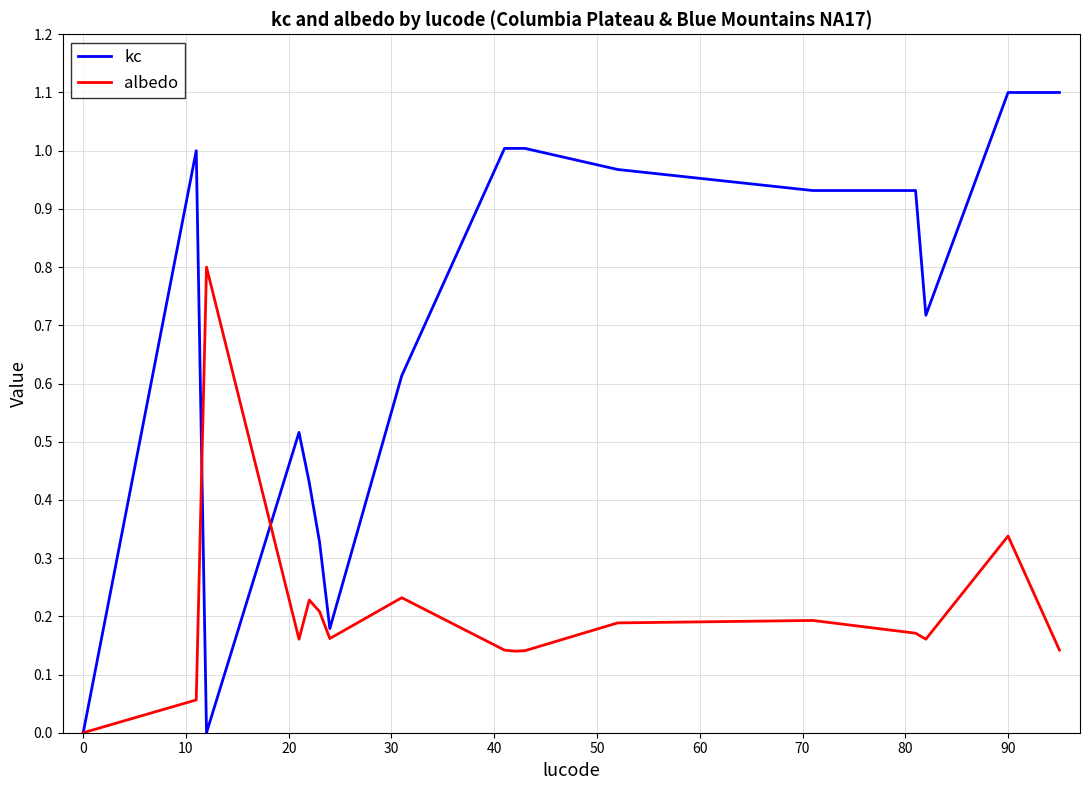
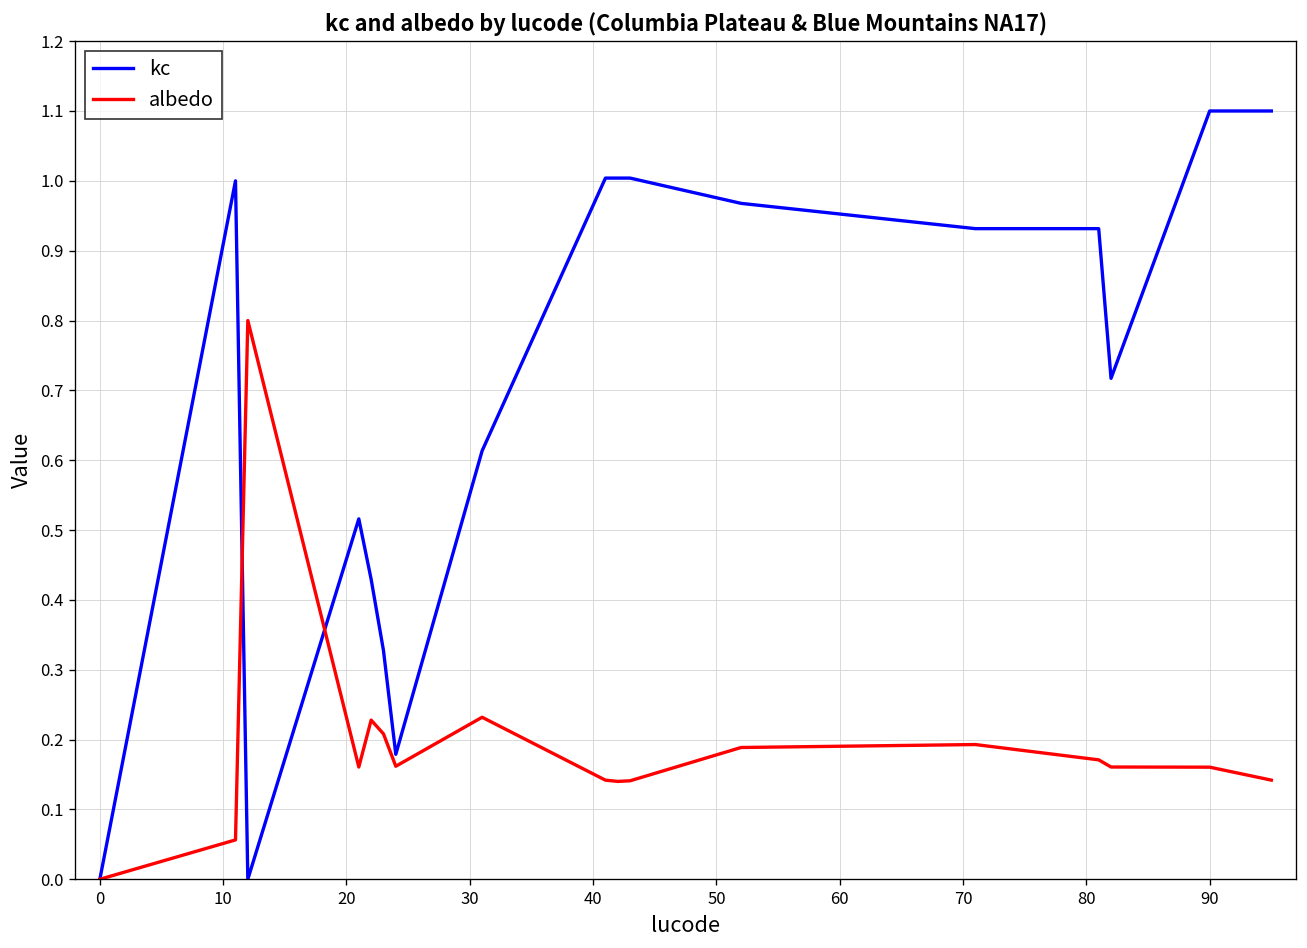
albedo, 90: 0.34 -> 0.16
